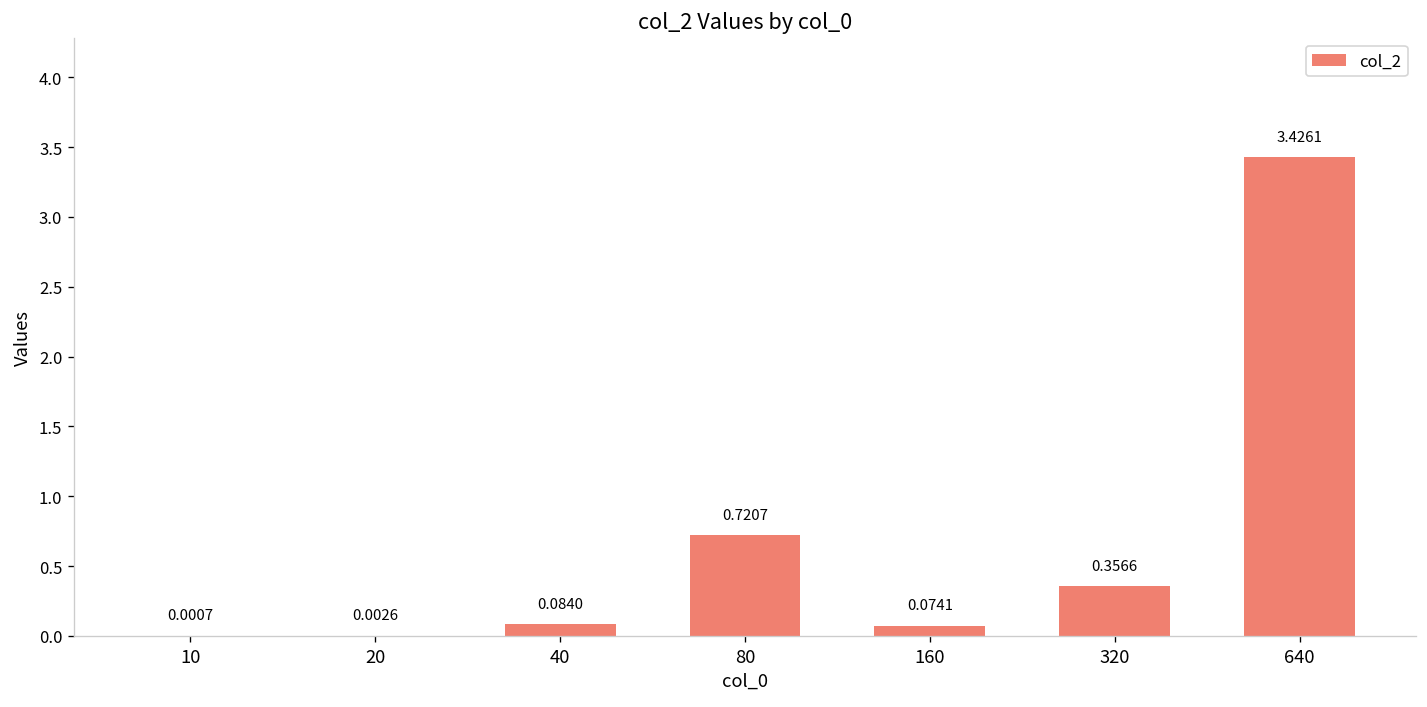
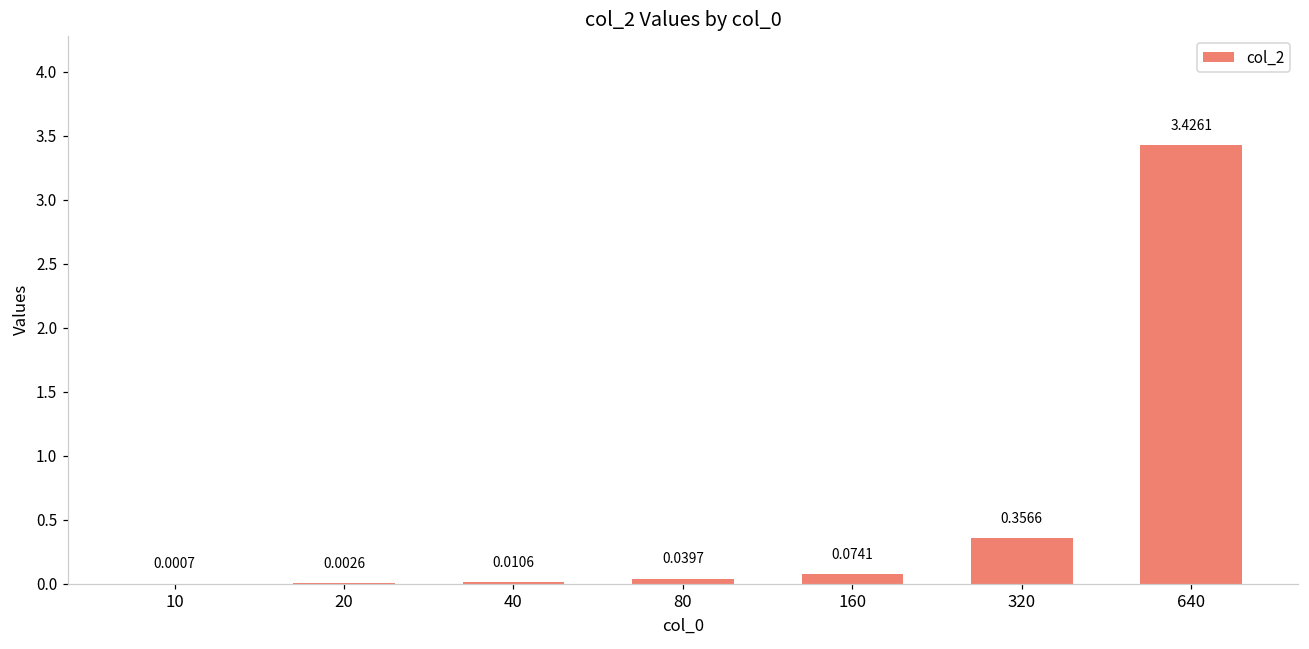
40: 0.0840 -> 0.0106
80: 0.7207 -> 0.0397
